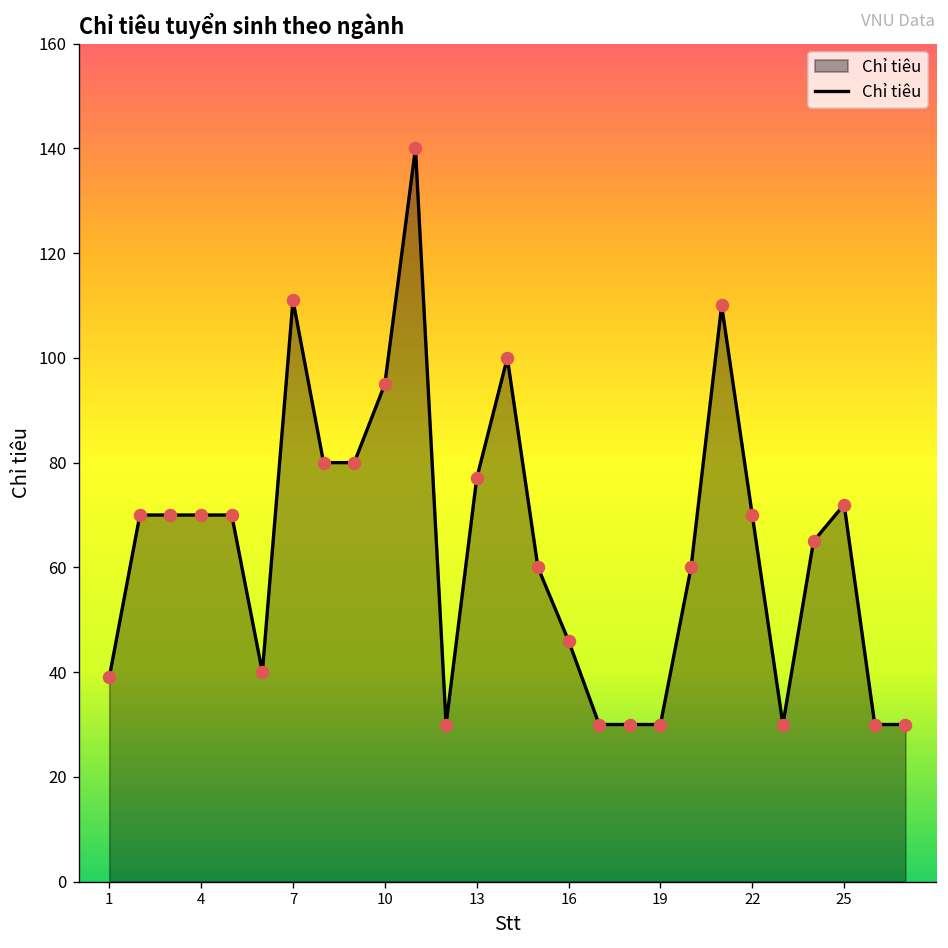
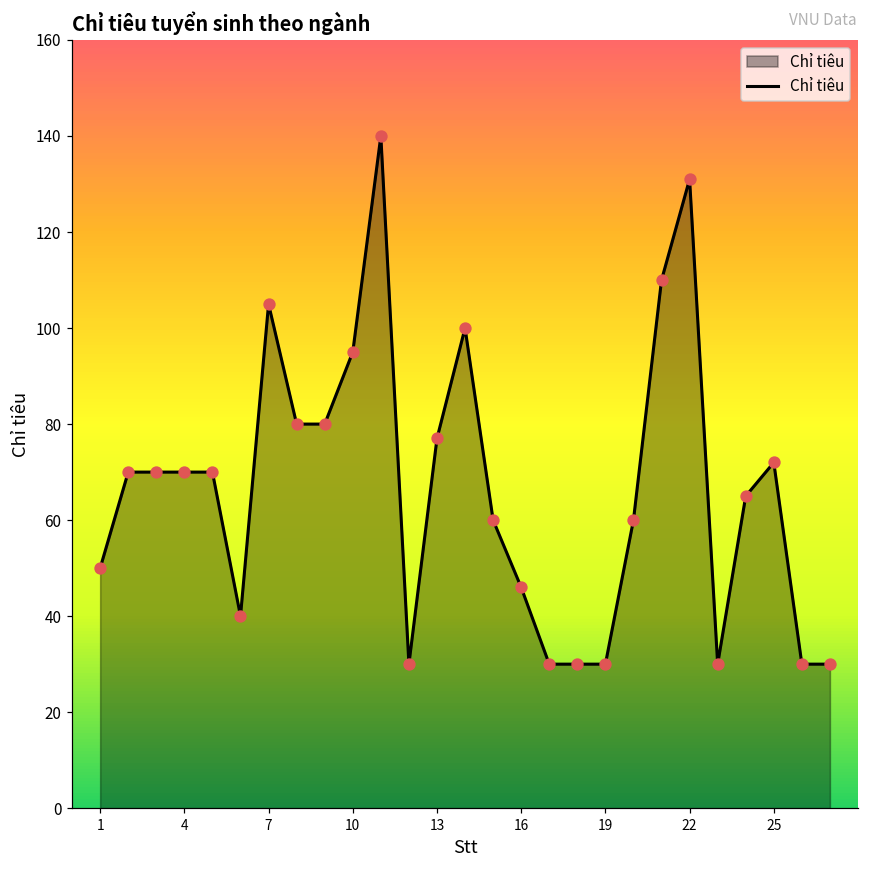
1: 39 -> 50
7: 111 -> 105
22: 70 -> 131
